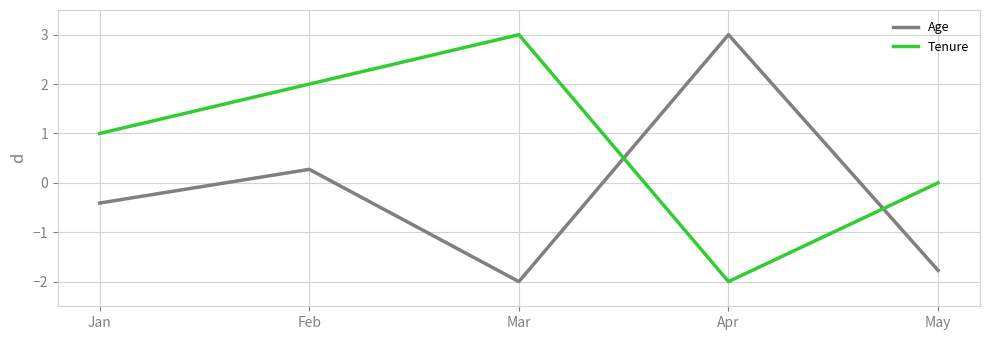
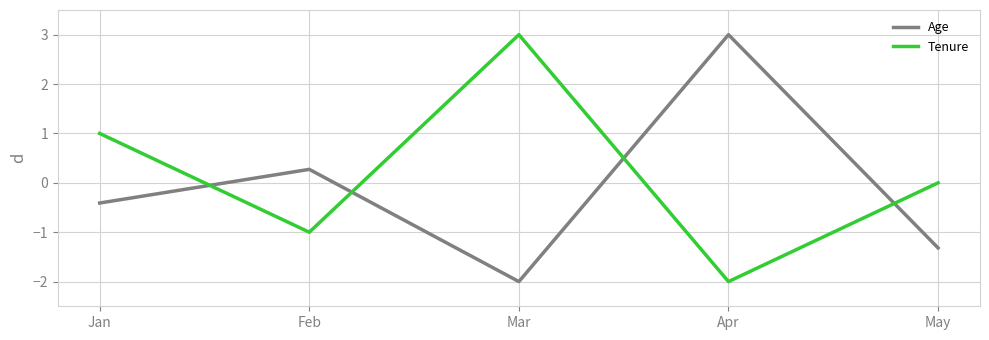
Tenure, Feb: 2.0 -> -1.0
Age, May: -1.8 -> -1.3
